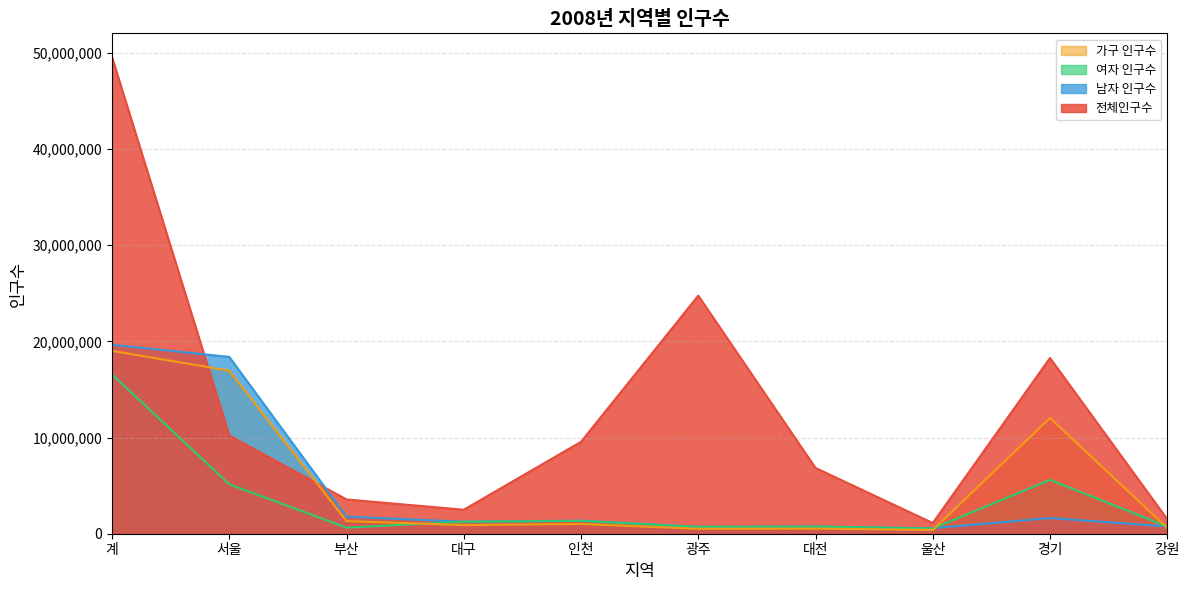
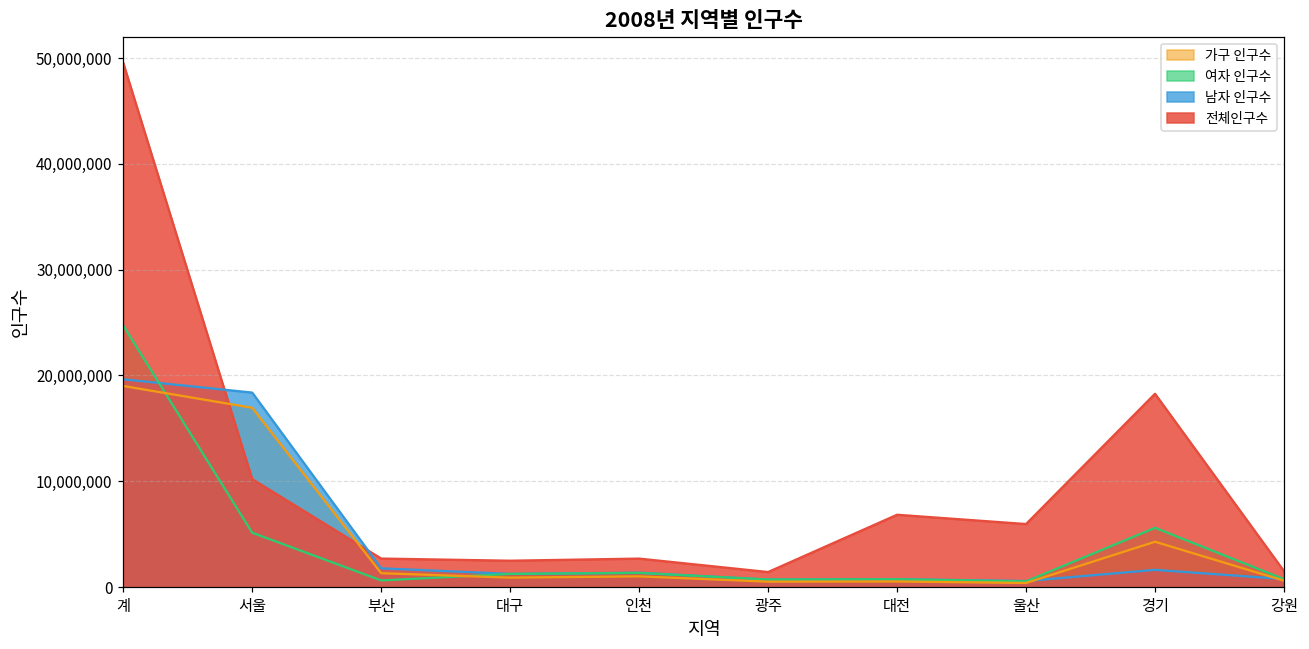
여자 인구수, 계: 17,000,000 -> 25,000,000
전체인구수, 부산: 4,000,000 -> 3,000,000
전체인구수, 인천: 10,000,000 -> 3,000,000
전체인구수, 광주: 25,000,000 -> 1,000,000
전체인구수, 울산: 1,000,000 -> 6,000,000
가구 인구수, 경기: 12,000,000 -> 4,000,000
